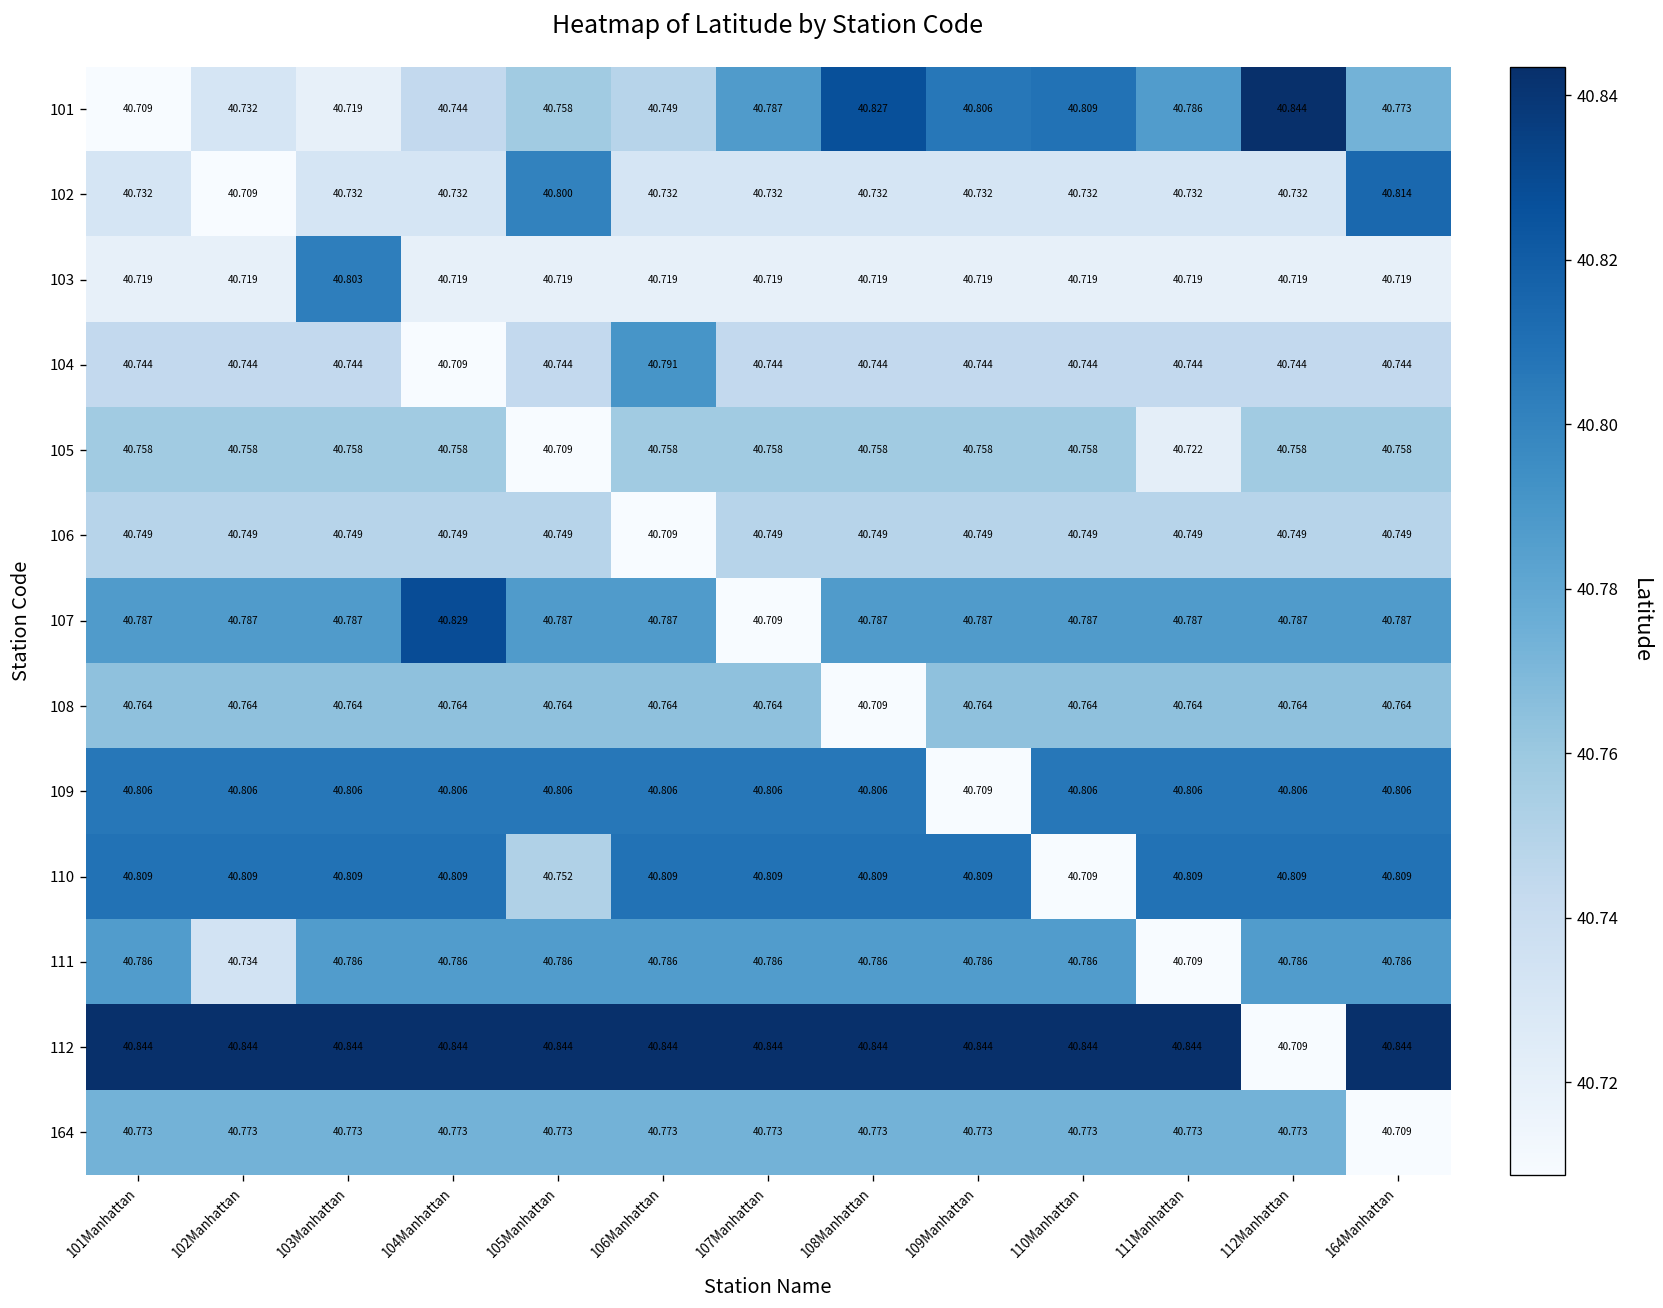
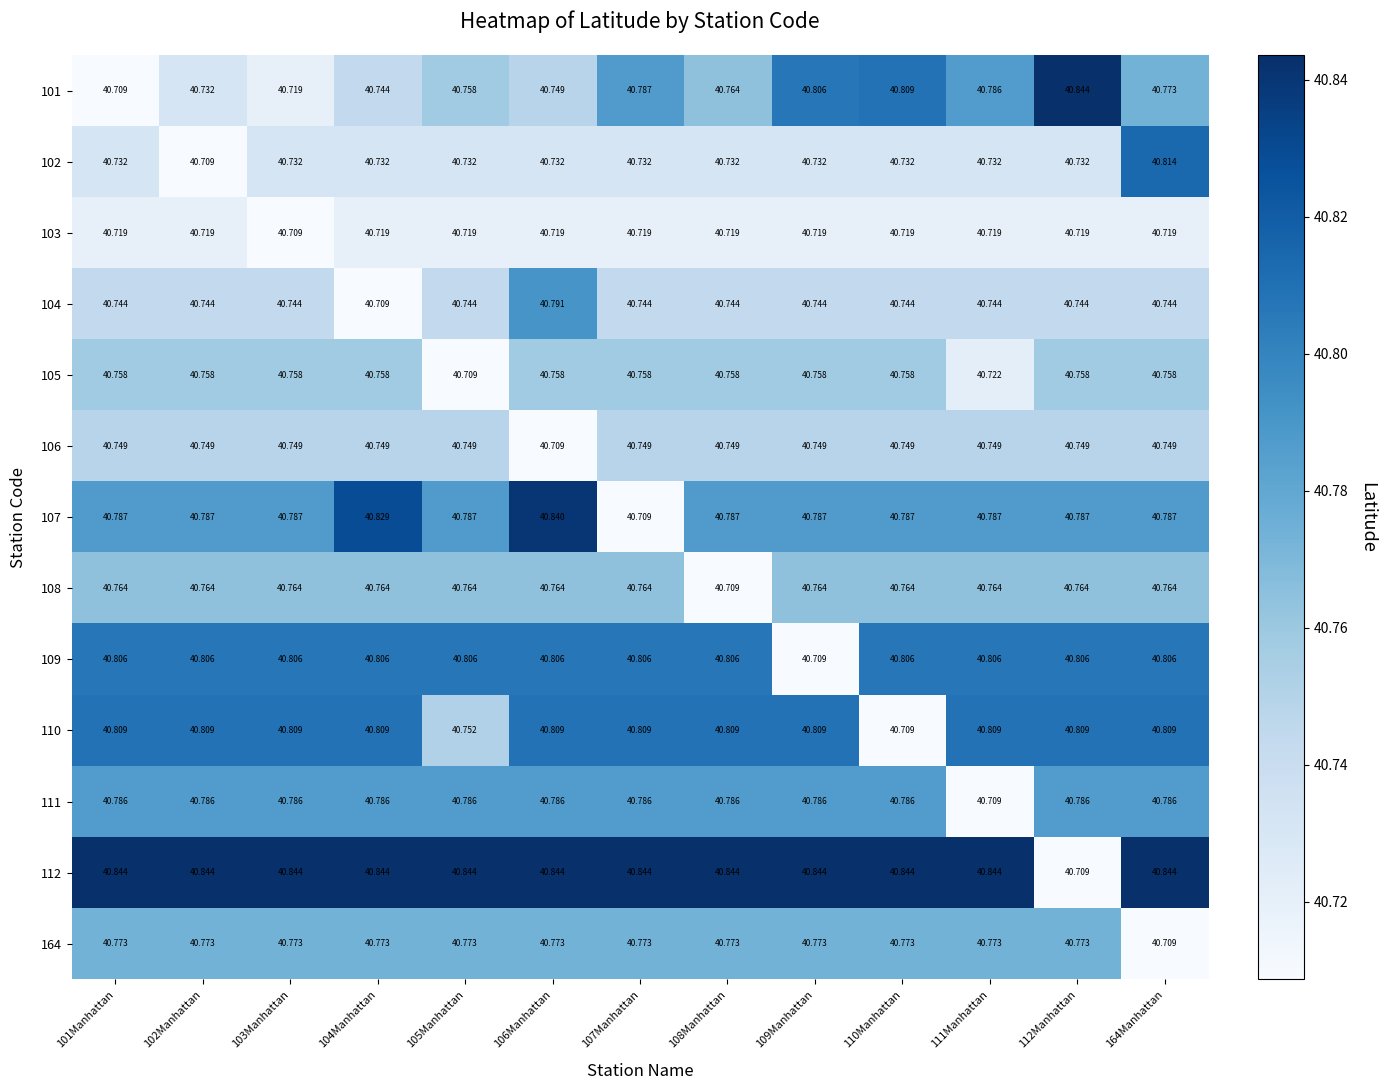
101, 108Manhattan: 40.827 -> 40.764
102, 105Manhattan: 40.800 -> 40.732
103, 103Manhattan: 40.803 -> 40.709
107, 106Manhattan: 40.787 -> 40.840
111, 102Manhattan: 40.734 -> 40.786
